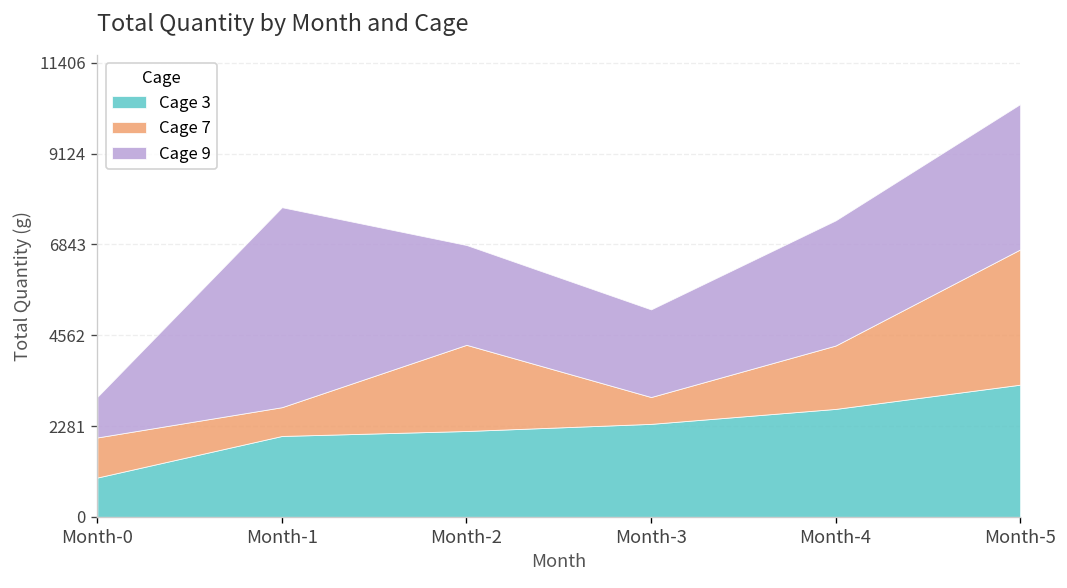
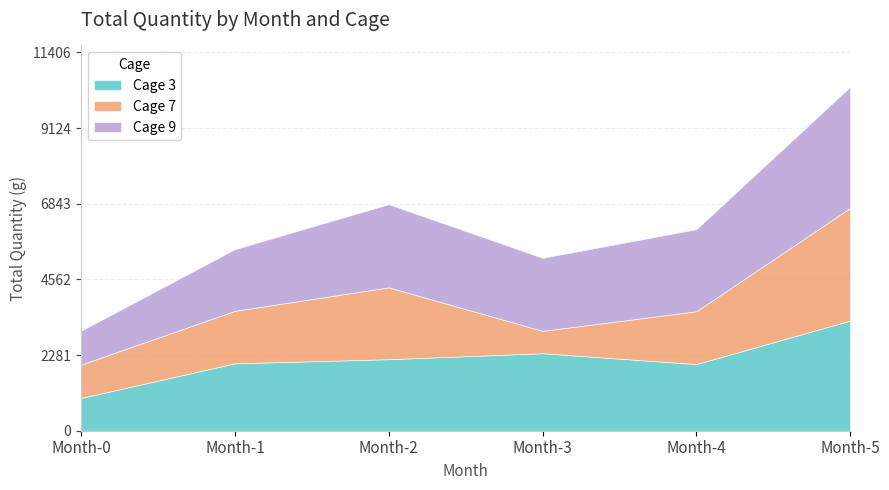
Cage 7, Month-1: 700 -> 1600
Cage 9, Month-1: 5000 -> 1900
Cage 3, Month-4: 2700 -> 2000
Cage 9, Month-4: 3100 -> 2500
